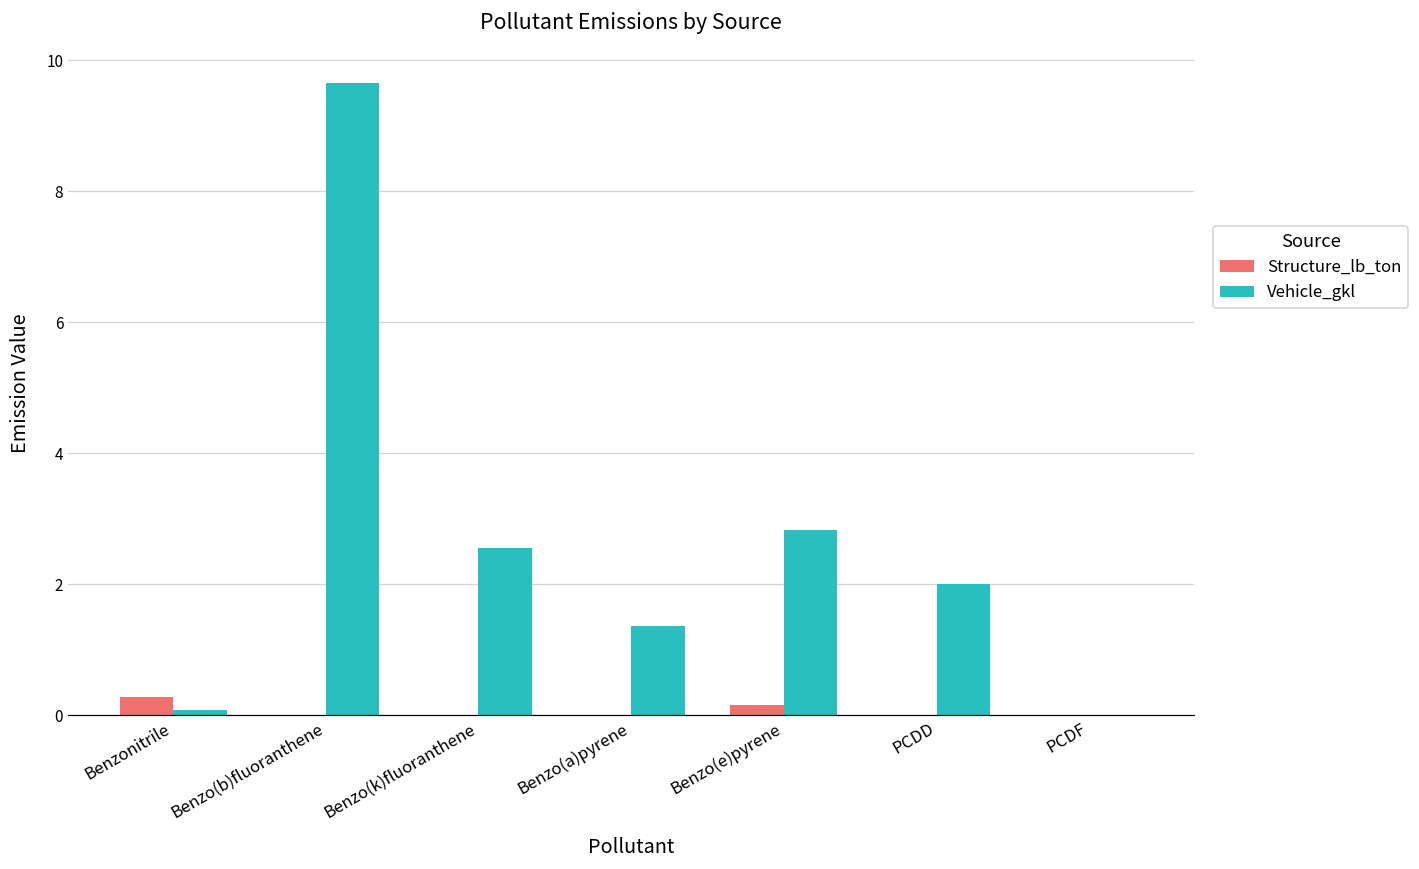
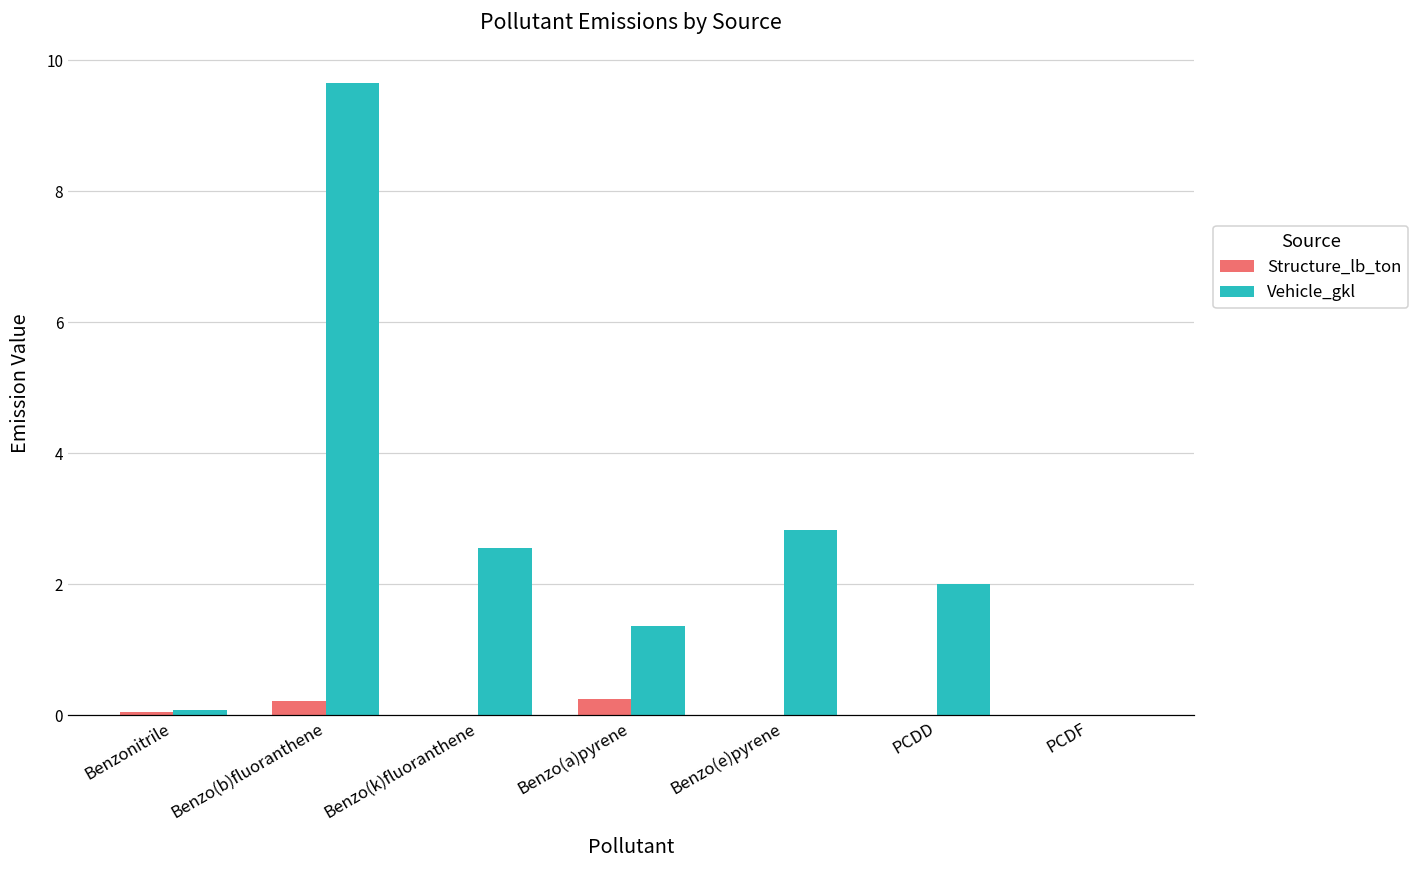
Structure_lb_ton, Benzonitrile: 0.3 -> 0.1
Structure_lb_ton, Benzo(b)fluoranthene: 0.0 -> 0.2
Structure_lb_ton, Benzo(a)pyrene: 0.0 -> 0.2
Structure_lb_ton, Benzo(e)pyrene: 0.2 -> 0.0
